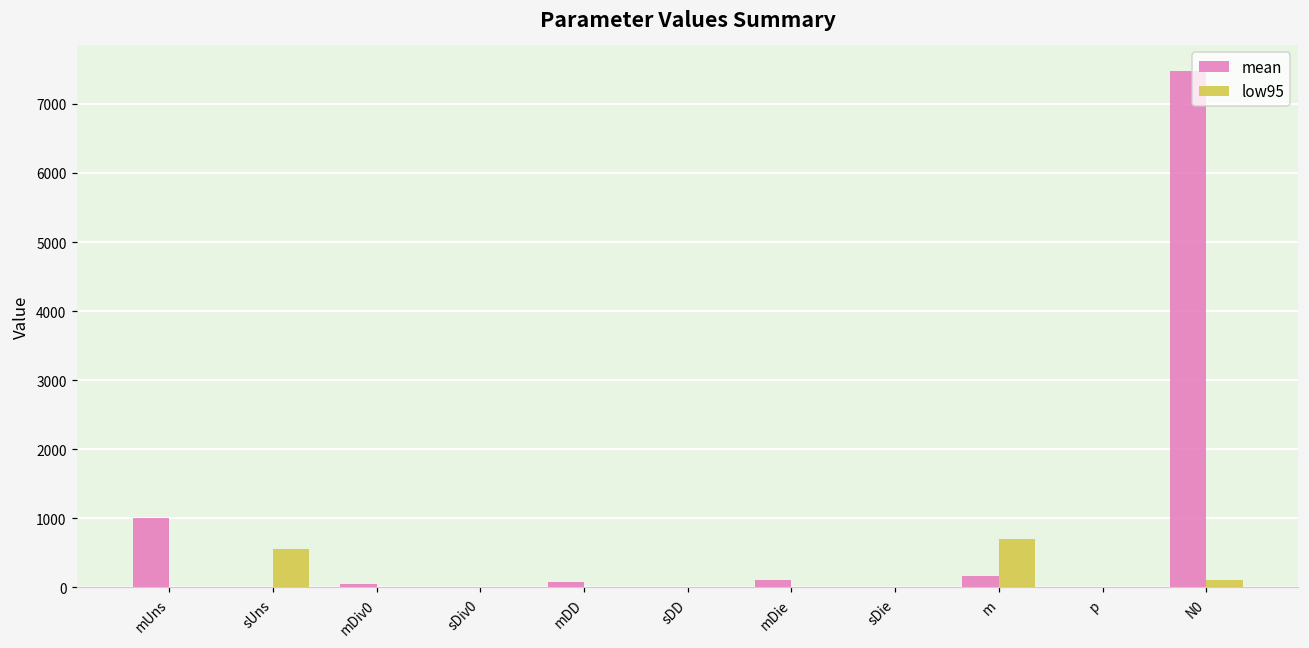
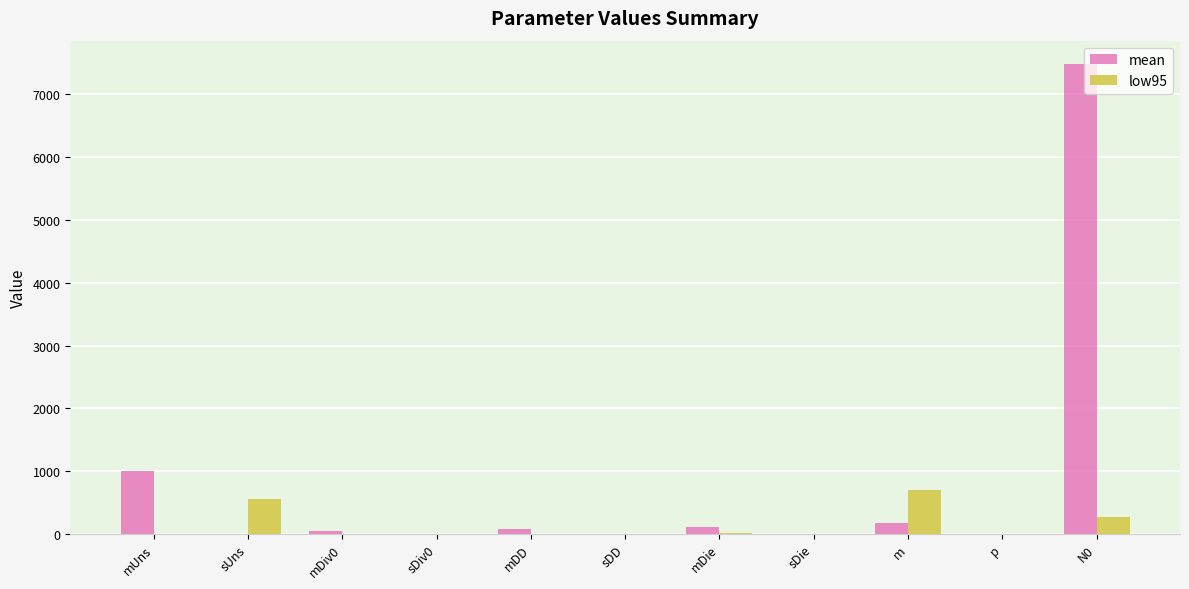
low95, N0: 100 -> 300
